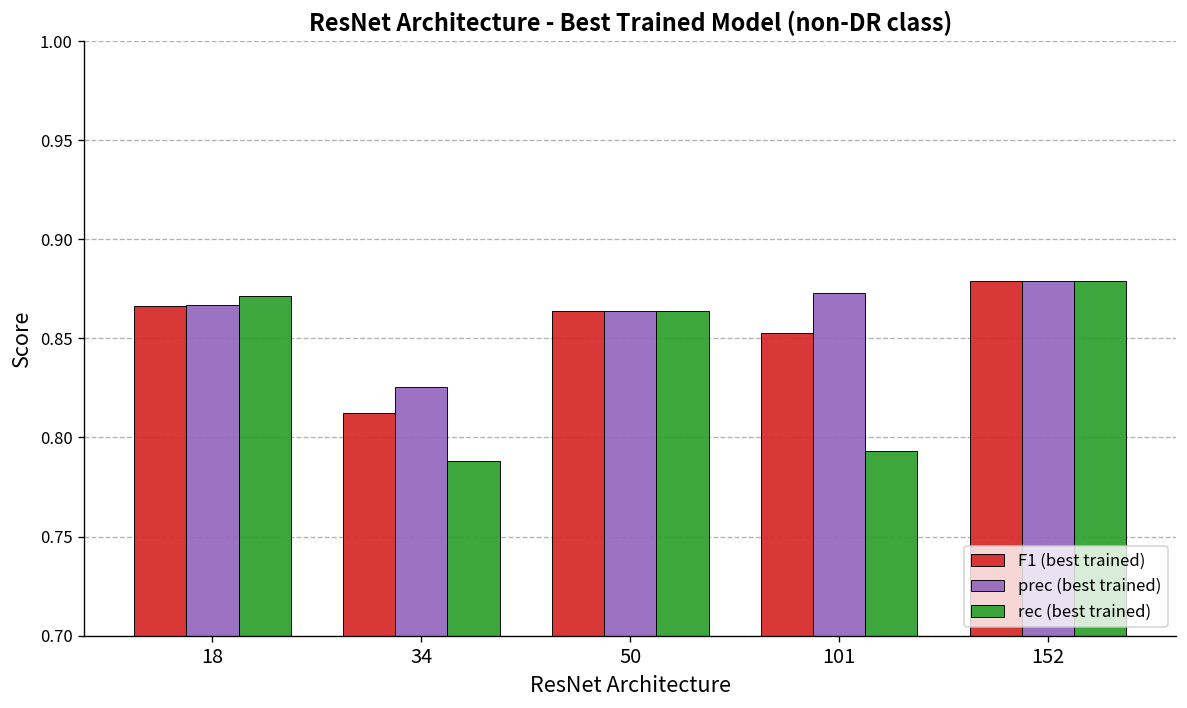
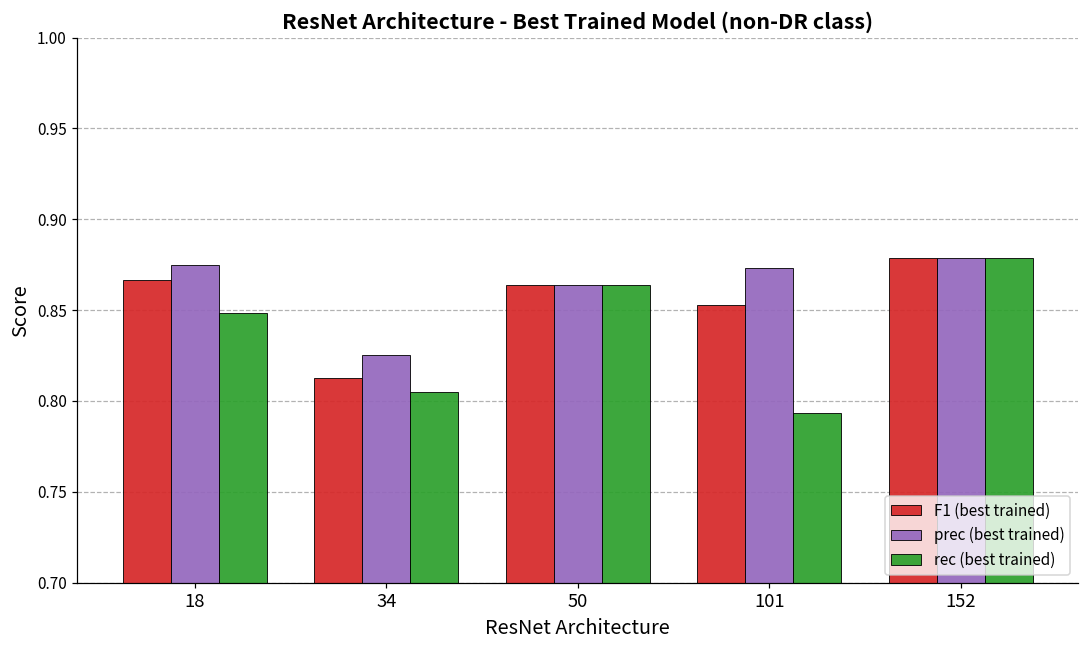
prec (best trained), 18: 0.867 -> 0.875
rec (best trained), 18: 0.871 -> 0.848
rec (best trained), 34: 0.788 -> 0.805
